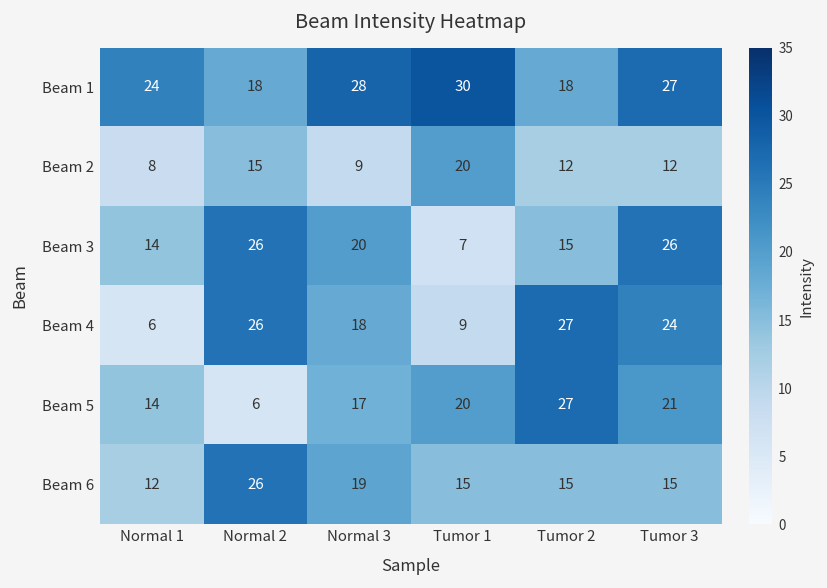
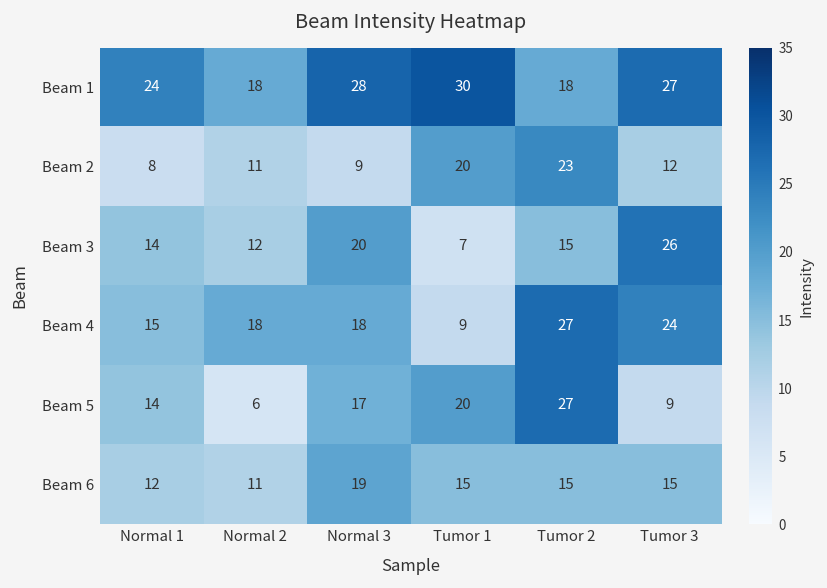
Beam 2, Normal 2: 15 -> 11
Beam 2, Tumor 2: 12 -> 23
Beam 3, Normal 2: 26 -> 12
Beam 4, Normal 1: 6 -> 15
Beam 4, Normal 2: 26 -> 18
Beam 5, Tumor 3: 21 -> 9
Beam 6, Normal 2: 26 -> 11
